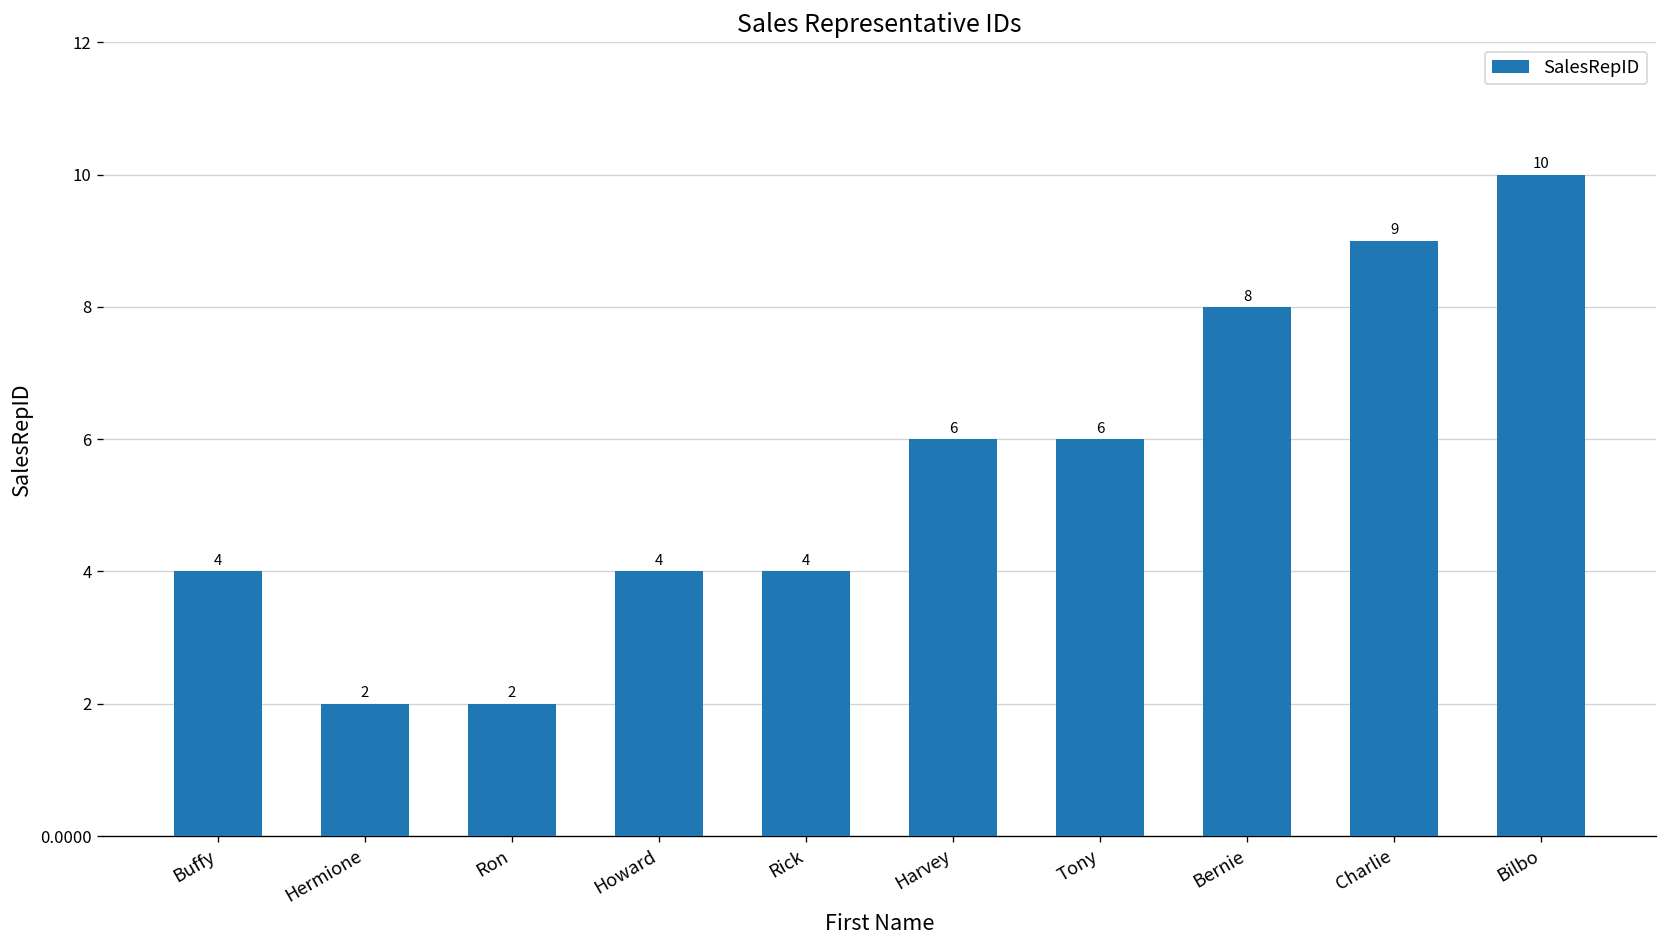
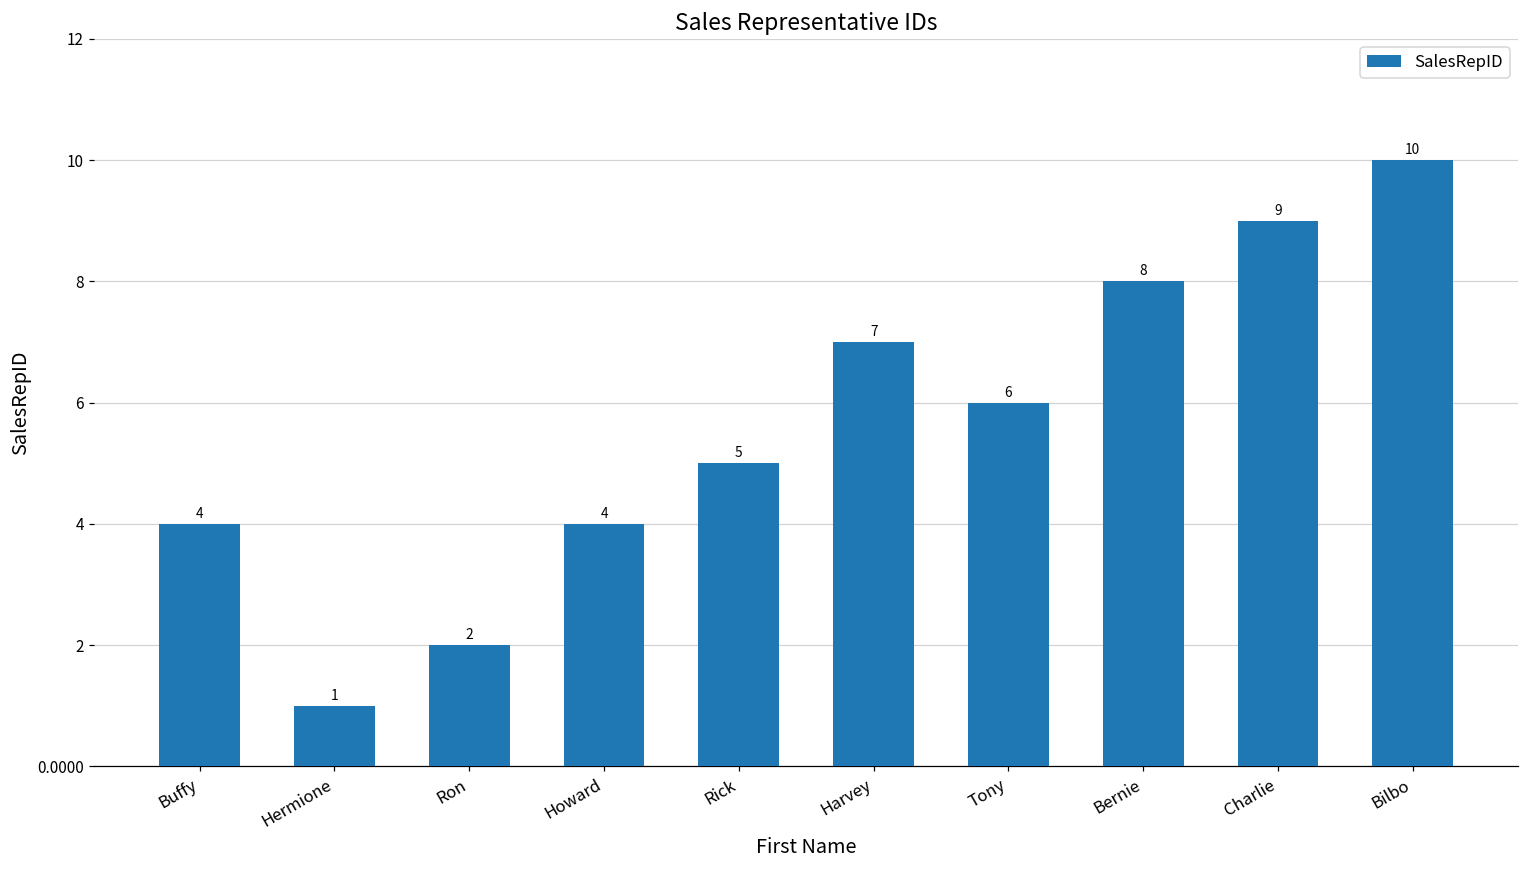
Hermione: 2 -> 1
Rick: 4 -> 5
Harvey: 6 -> 7
